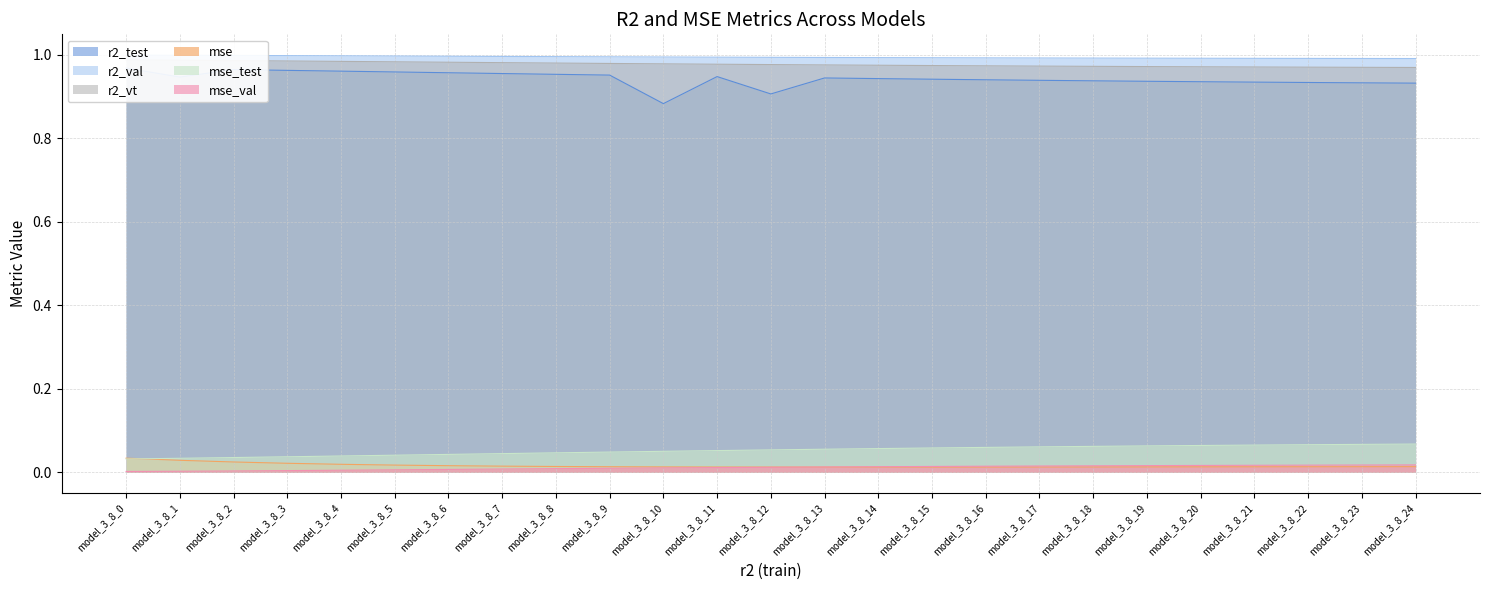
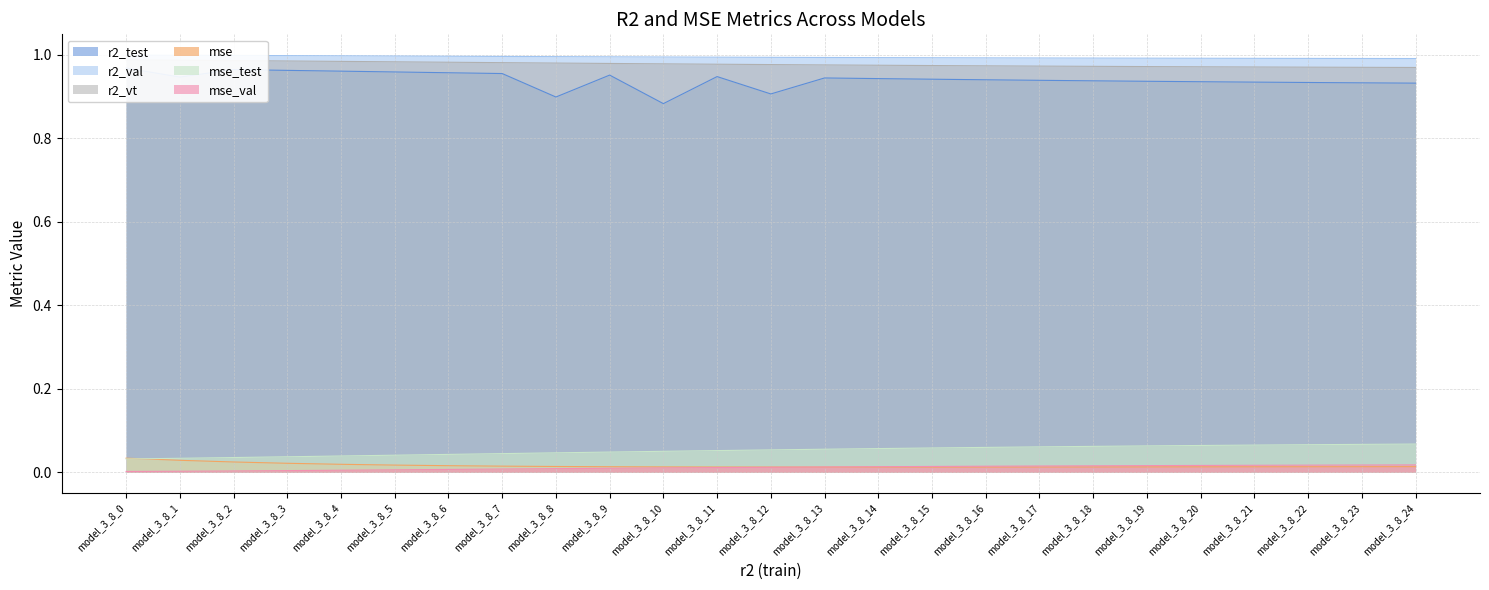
r2_test, model_3_8_8: 0.95 -> 0.90
